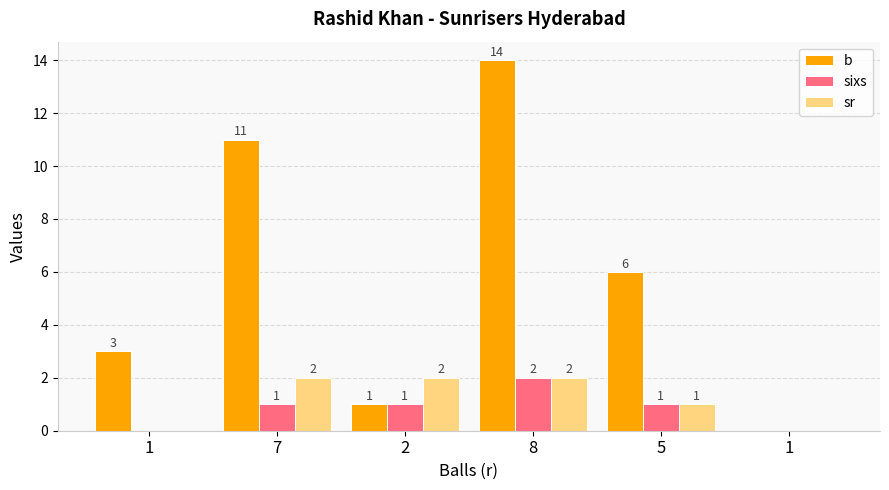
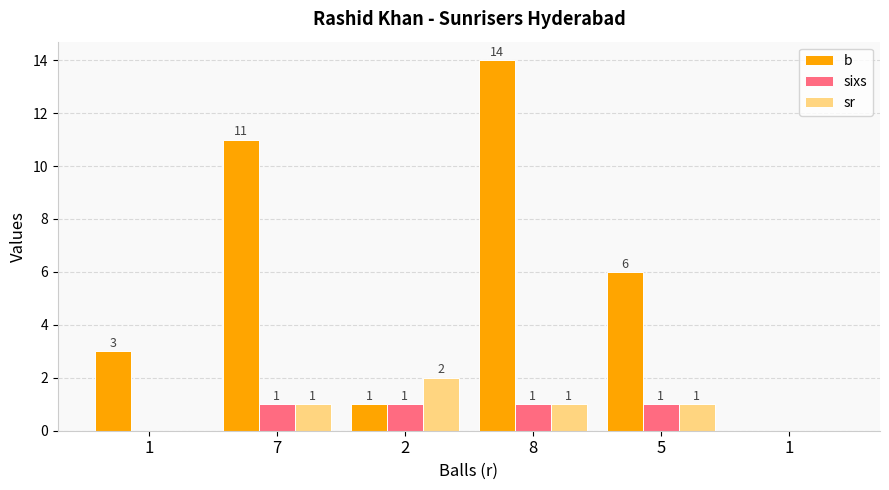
sr, 7: 2 -> 1
sixs, 8: 2 -> 1
sr, 8: 2 -> 1
